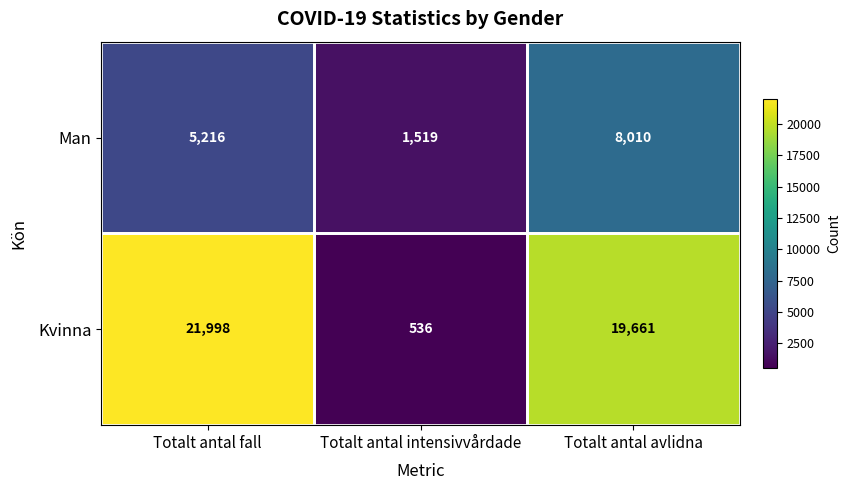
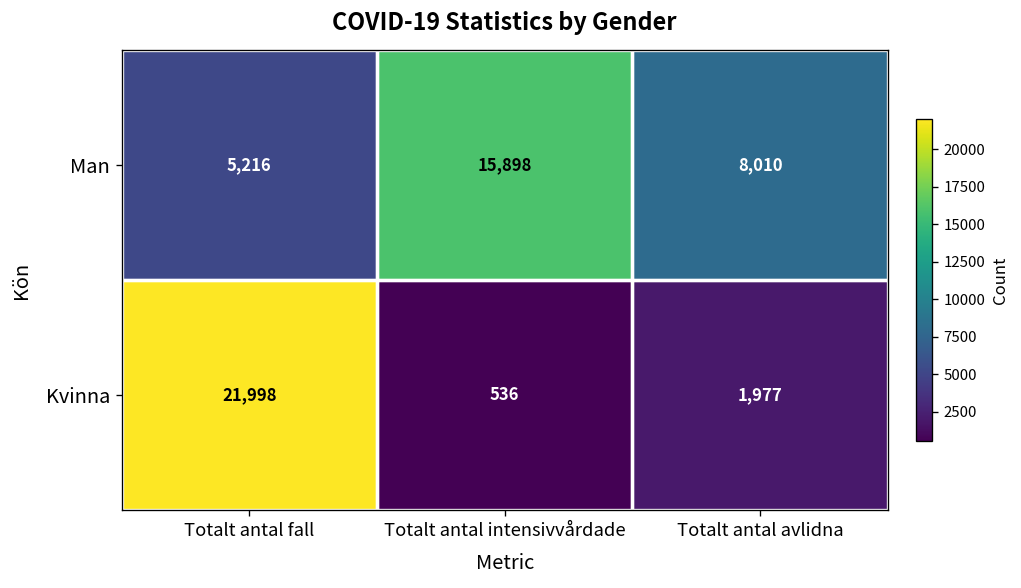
Man, Totalt antal intensivvårdade: 1,519 -> 15,898
Kvinna, Totalt antal avlidna: 19,661 -> 1,977
